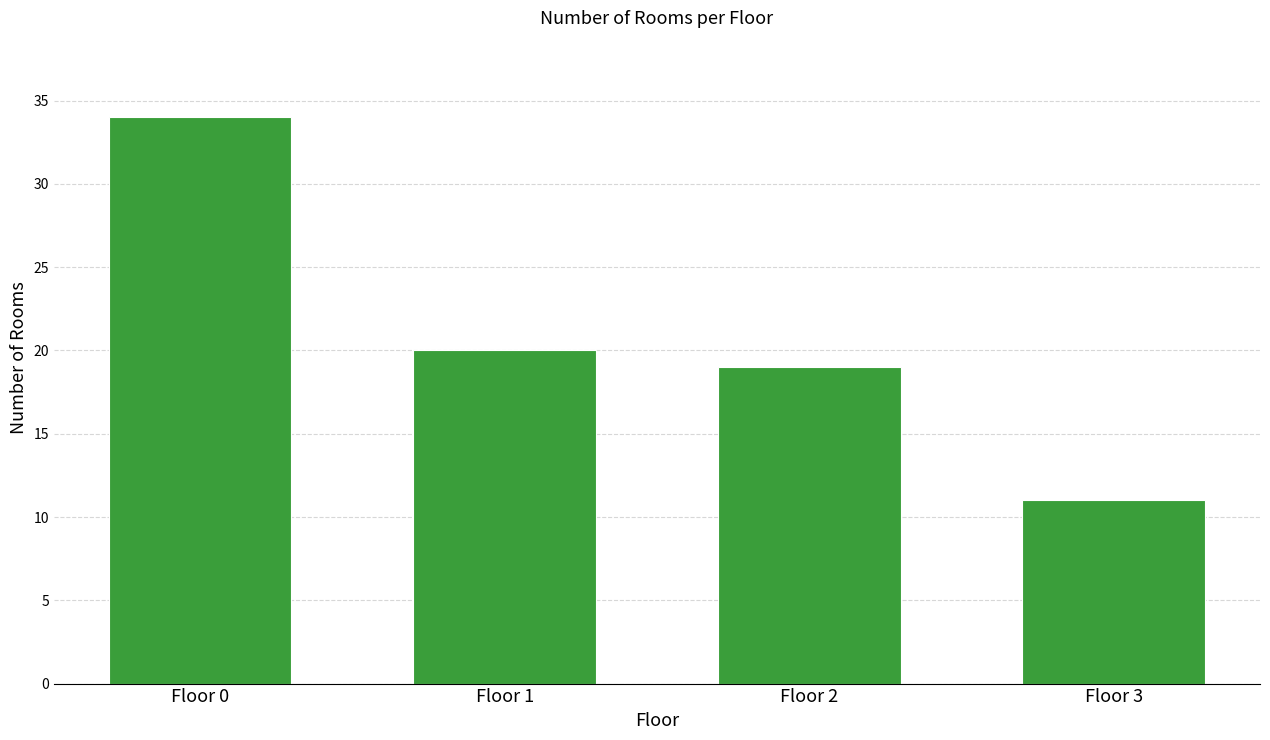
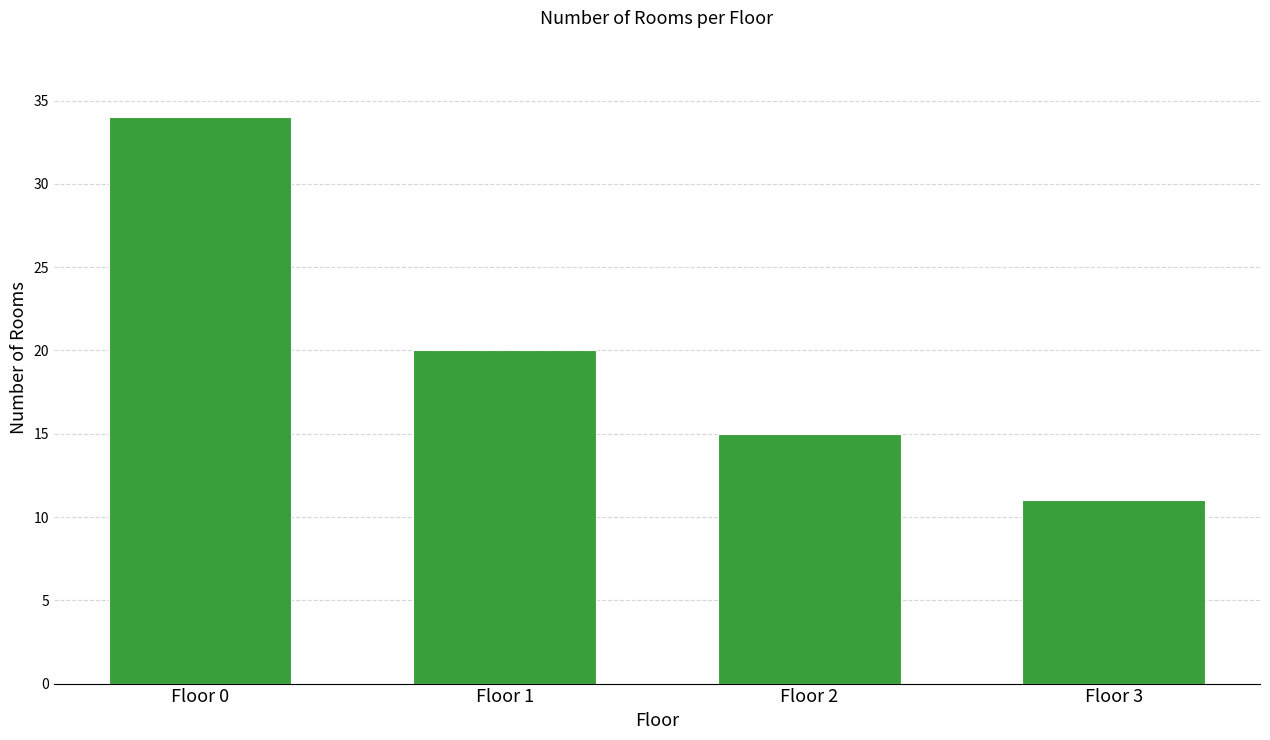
Floor 2: 19 -> 15
